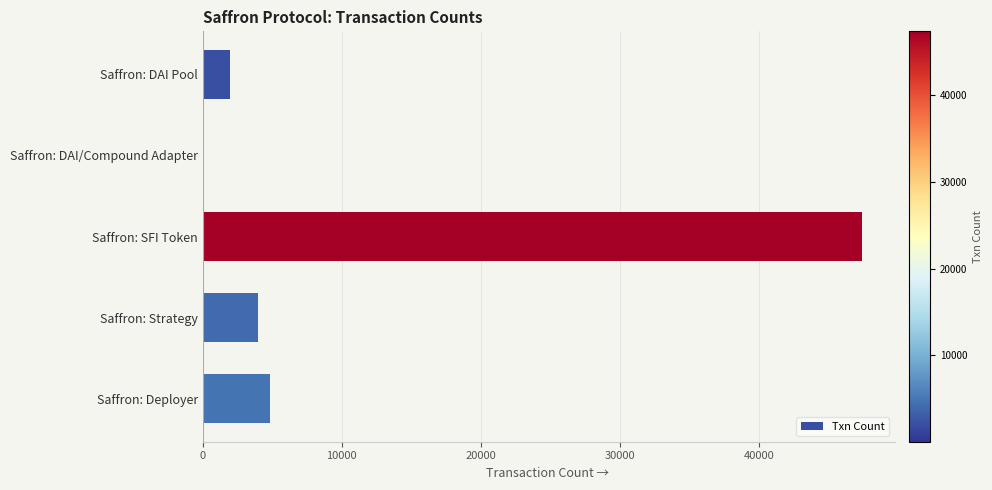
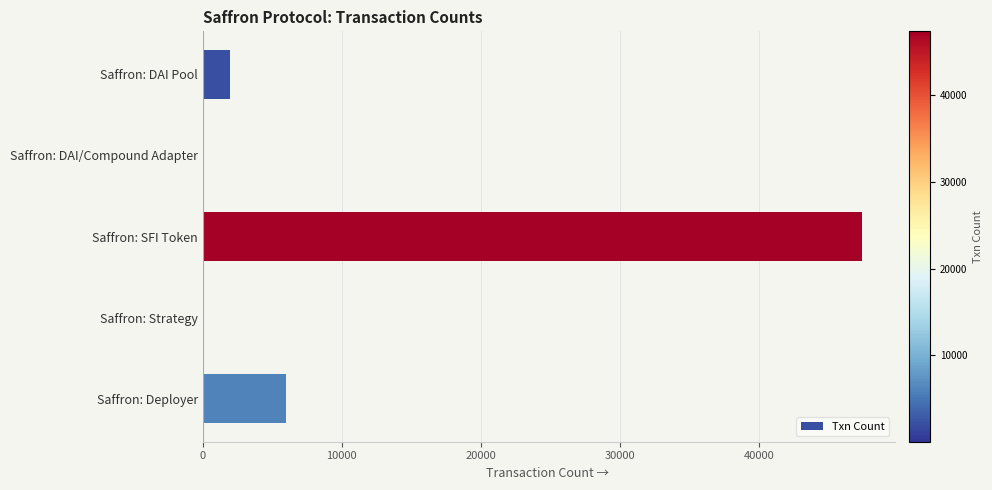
Saffron: Strategy: 3900 -> 100
Saffron: Deployer: 4800 -> 6000
